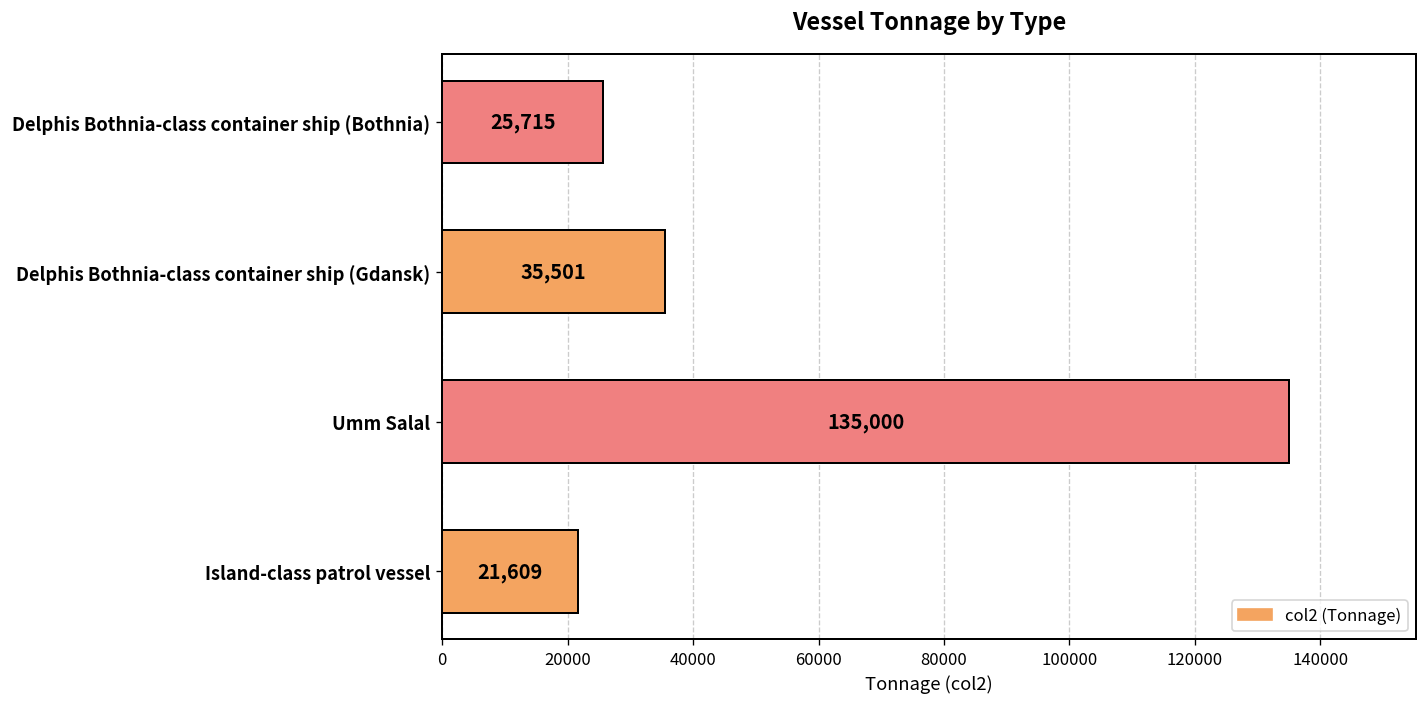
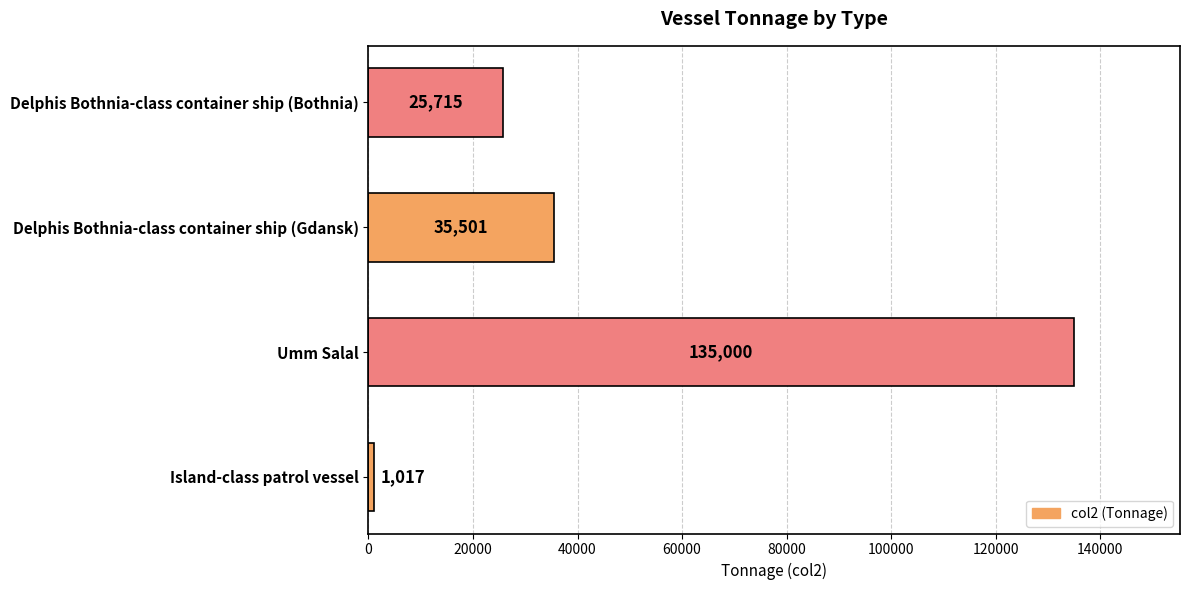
Island-class patrol vessel: 21,609 -> 1,017
